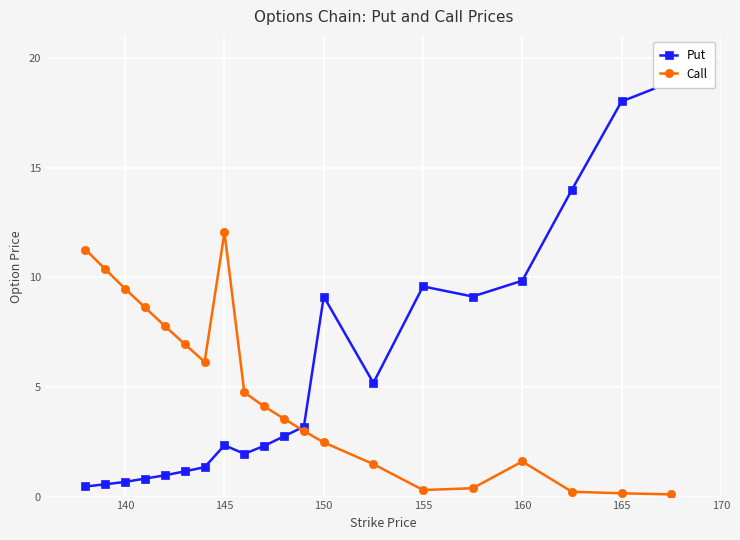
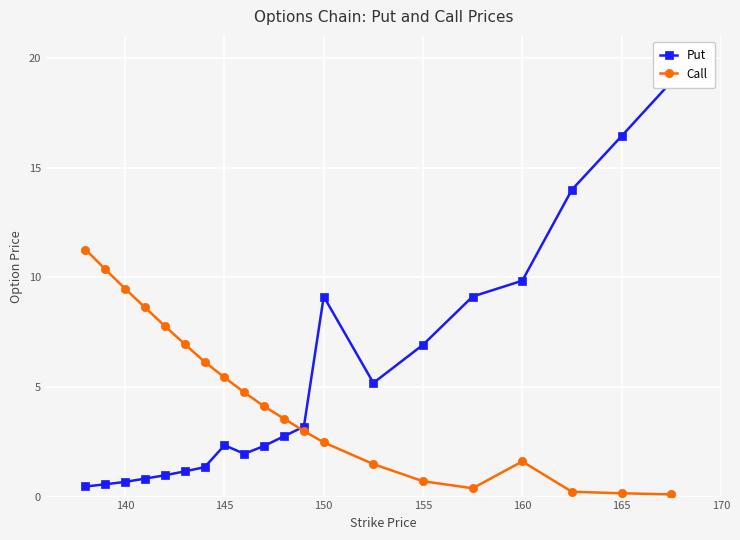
Call, 145: 12.0 -> 5.4
Put, 155: 9.6 -> 6.9
Call, 155: 0.3 -> 0.7
Put, 165: 18.0 -> 16.4
